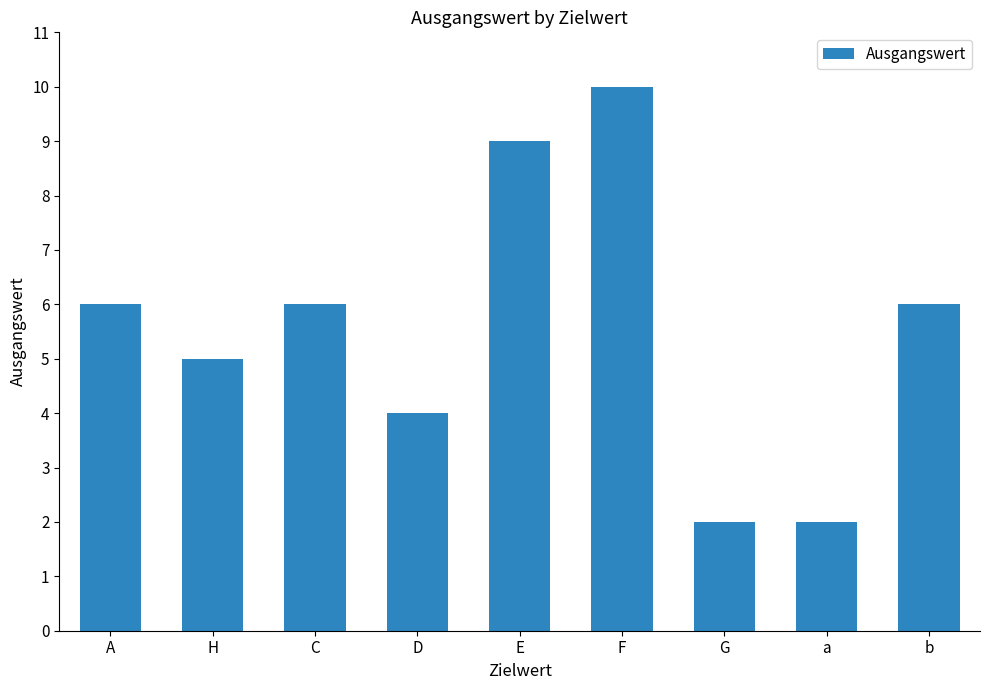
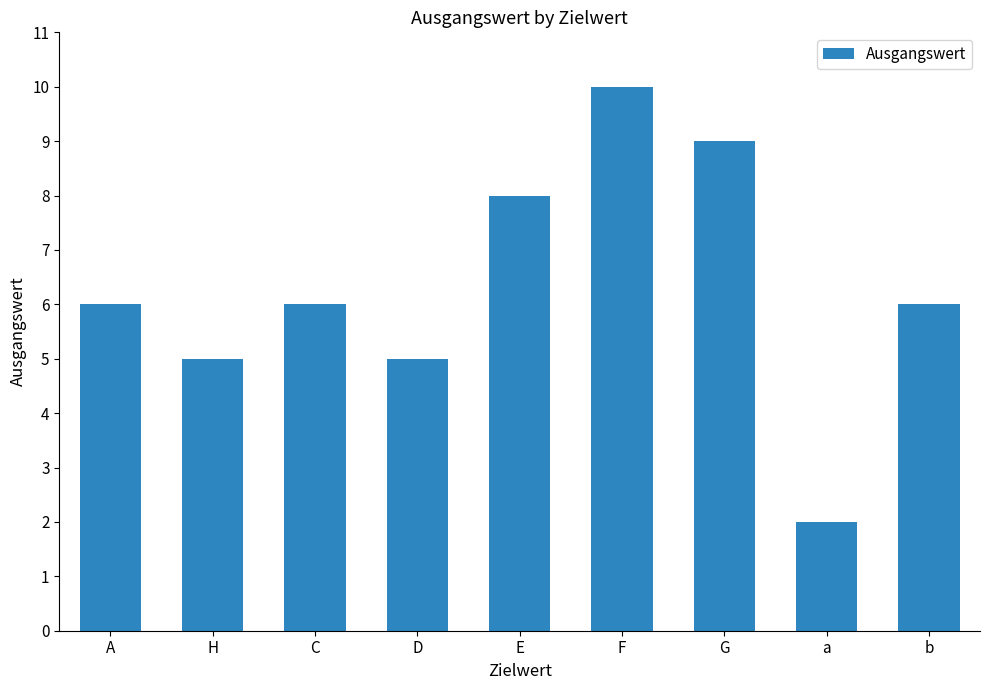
D: 4 -> 5
E: 9 -> 8
G: 2 -> 9
